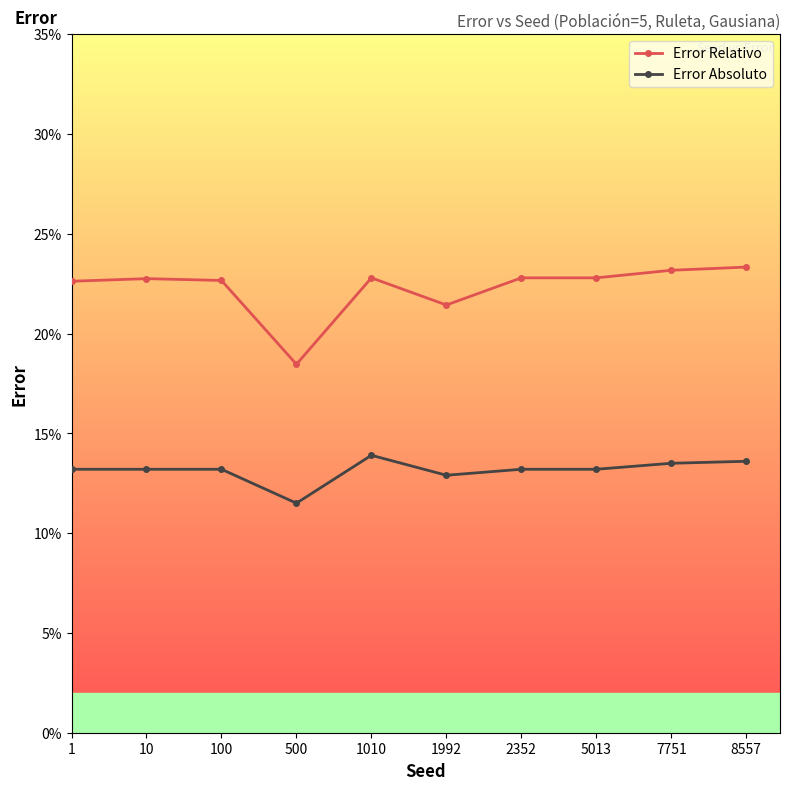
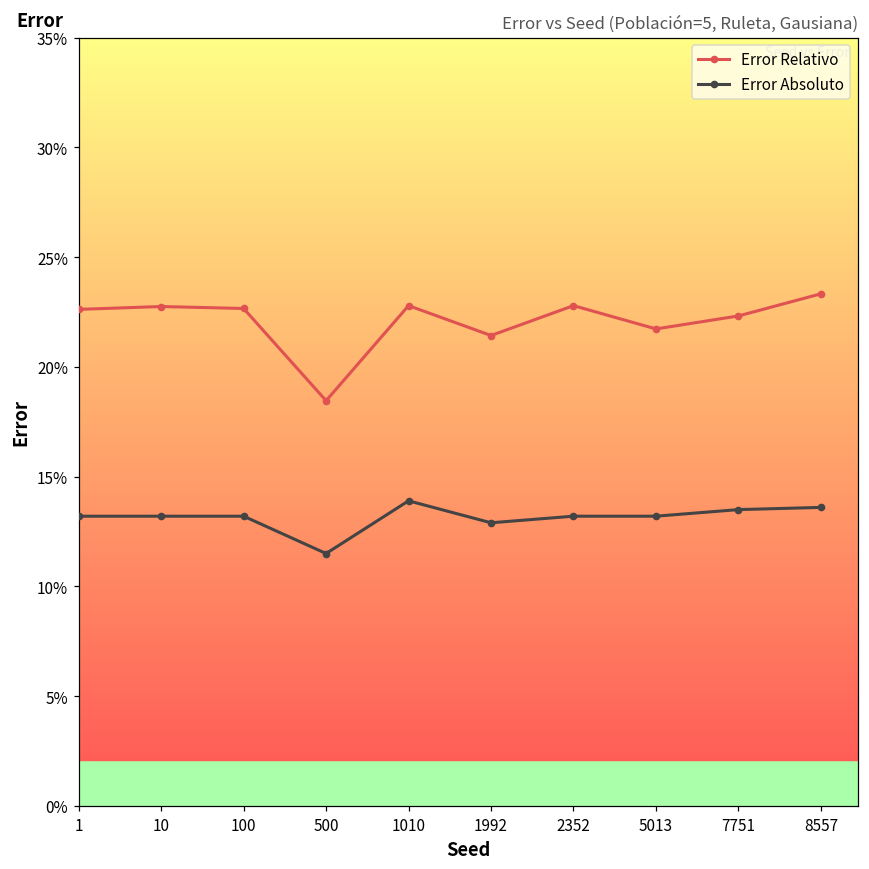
Error Relativo, 5013: 22.8% -> 21.7%
Error Relativo, 7751: 23.2% -> 22.3%
